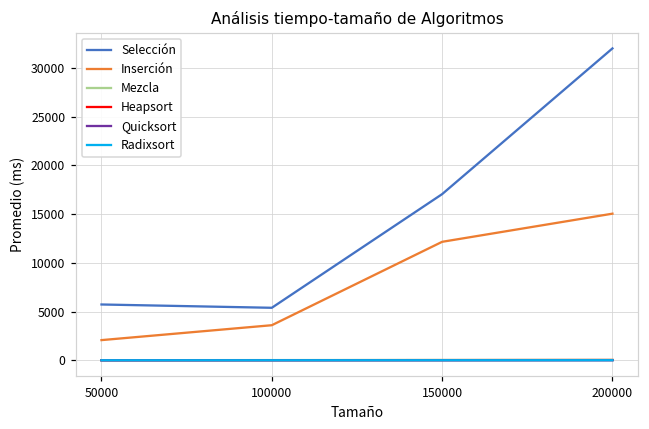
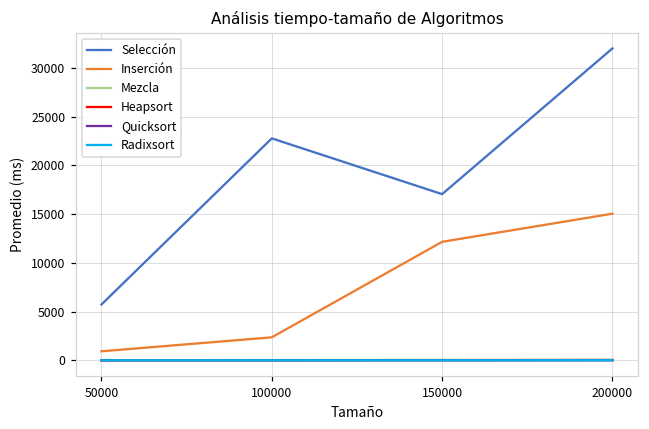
Inserción, 50000: 2000 -> 1000
Selección, 100000: 5000 -> 23000
Inserción, 100000: 4000 -> 2000
